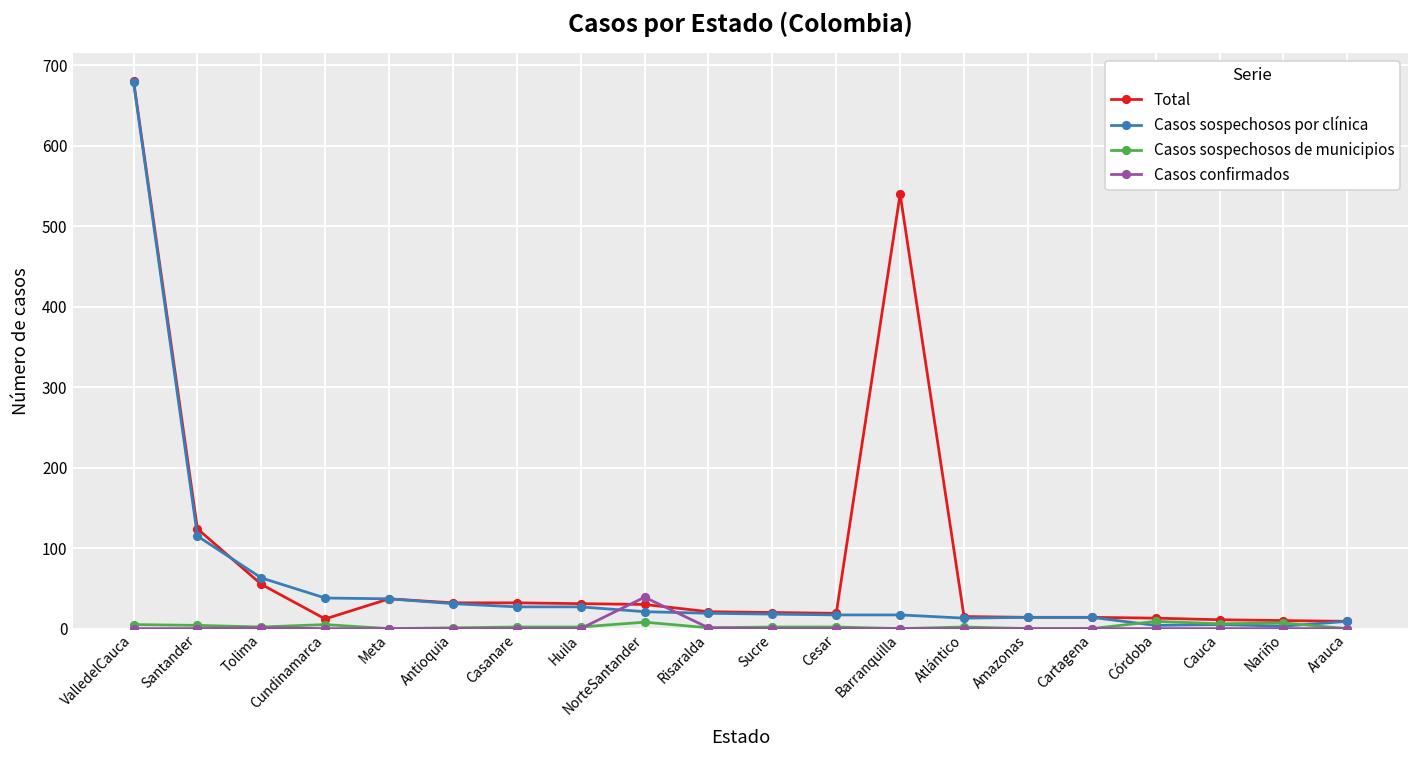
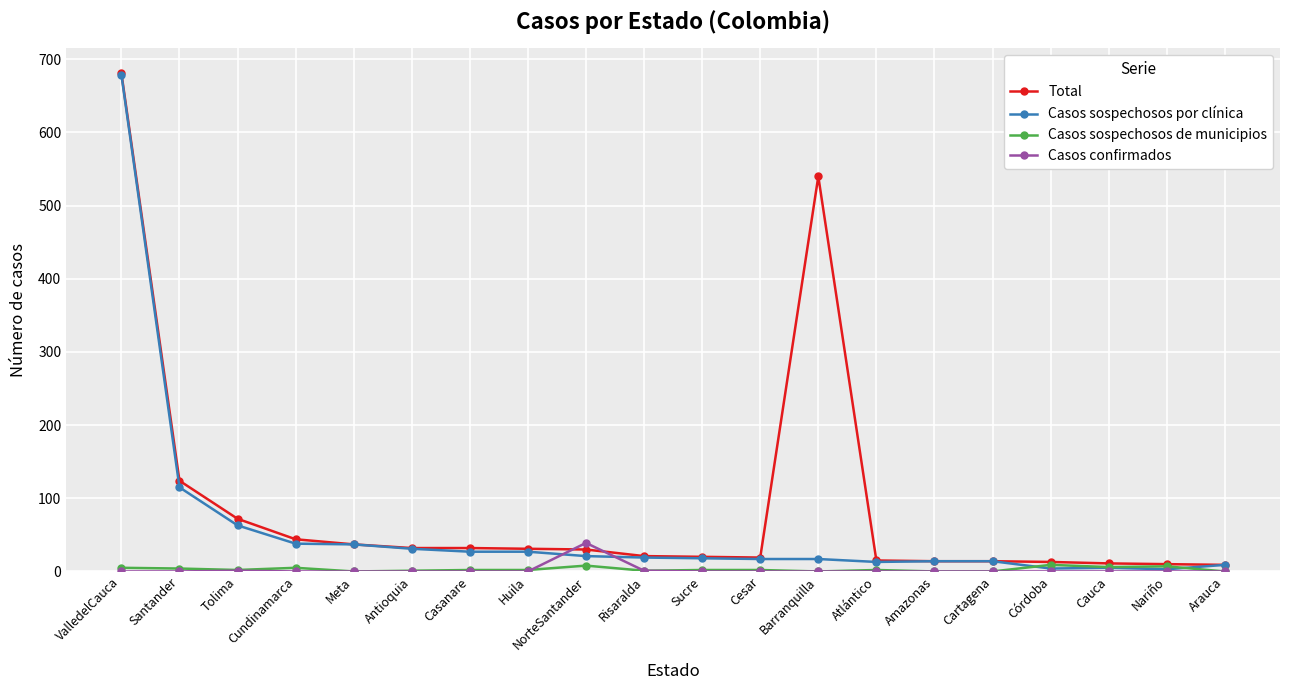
Total, Tolima: 60 -> 70
Total, Cundinamarca: 10 -> 40
